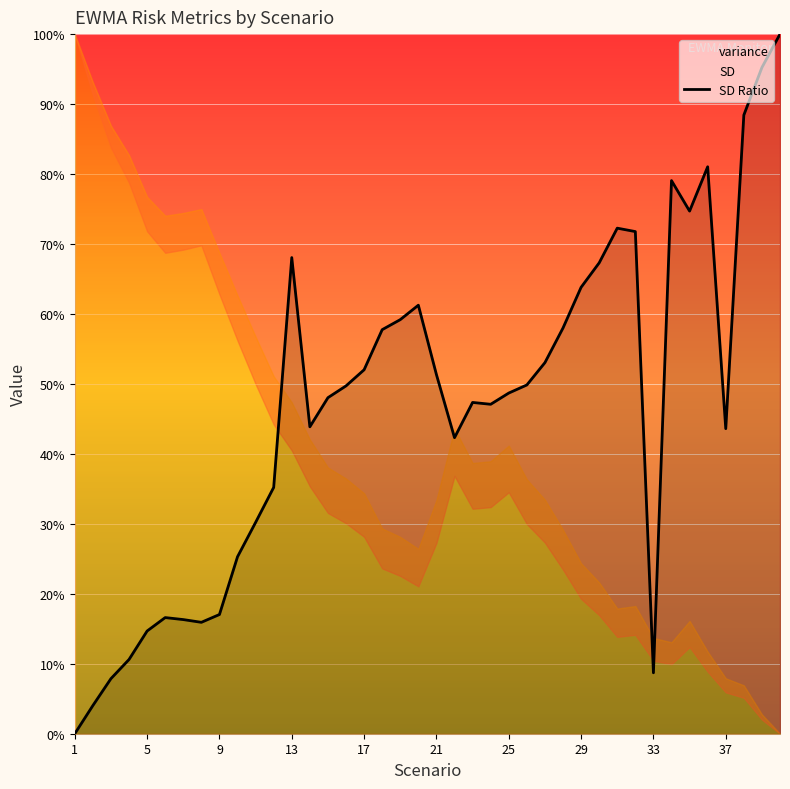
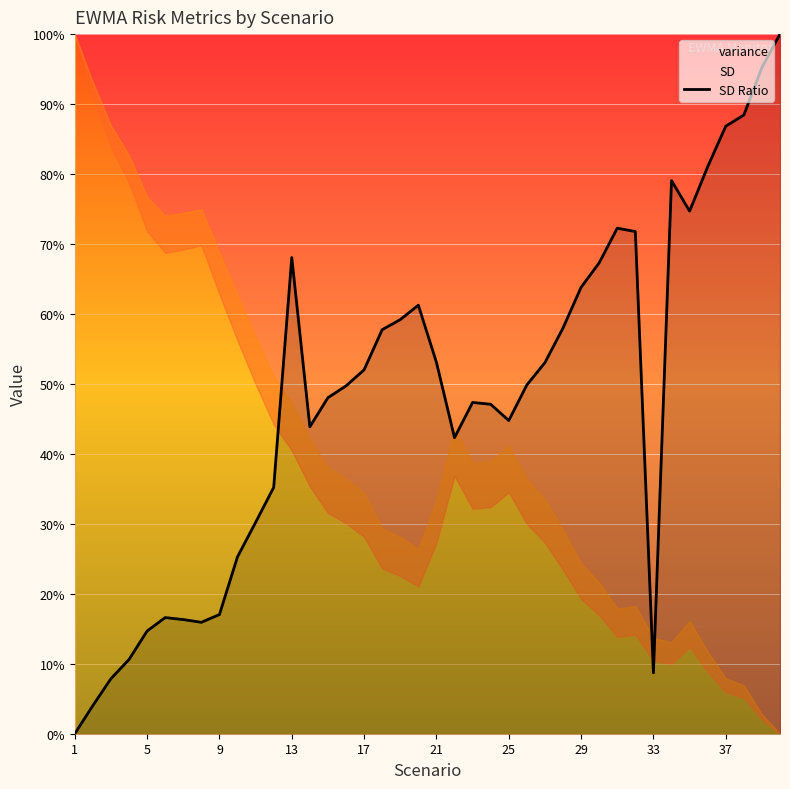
SD Ratio, 21: 51% -> 53%
SD Ratio, 25: 49% -> 45%
SD Ratio, 37: 44% -> 87%
